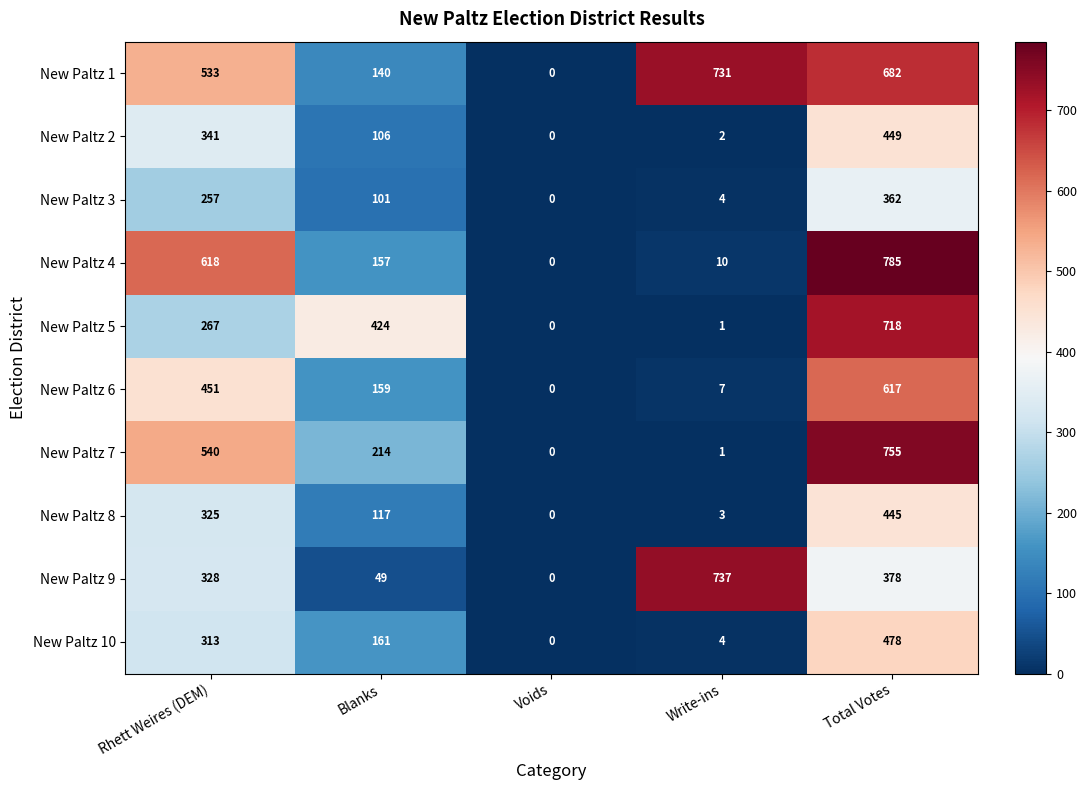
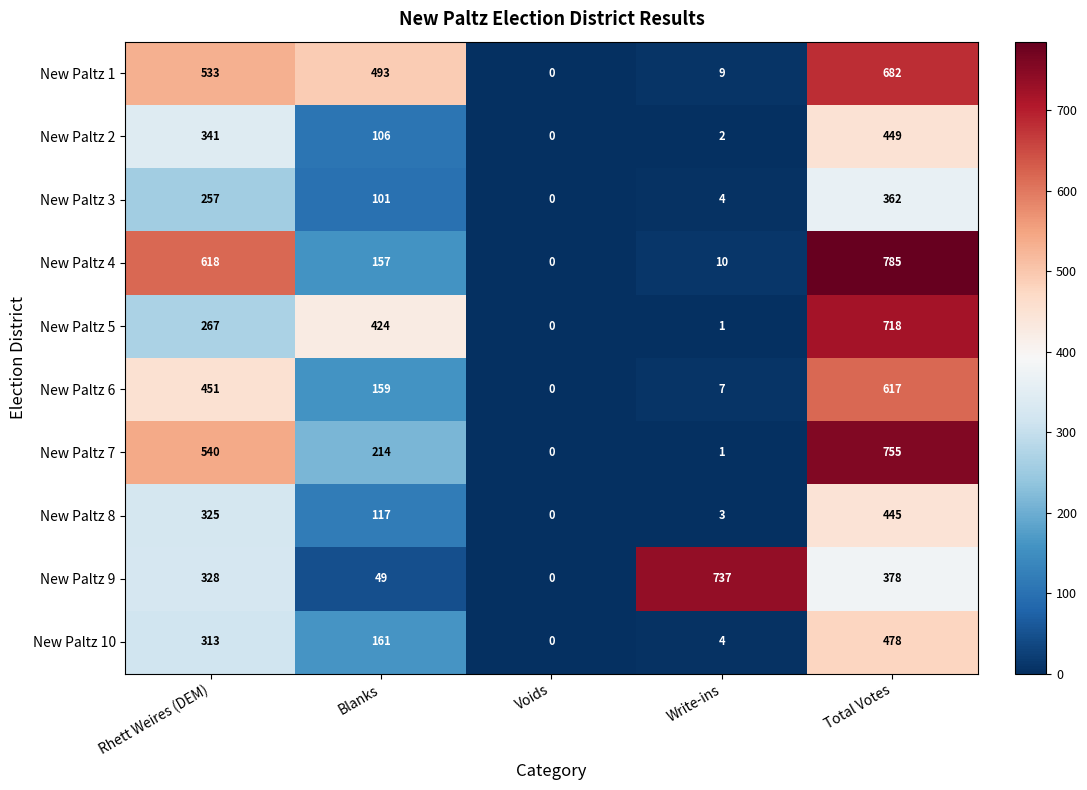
New Paltz 1, Blanks: 140 -> 493
New Paltz 1, Write-ins: 731 -> 9
